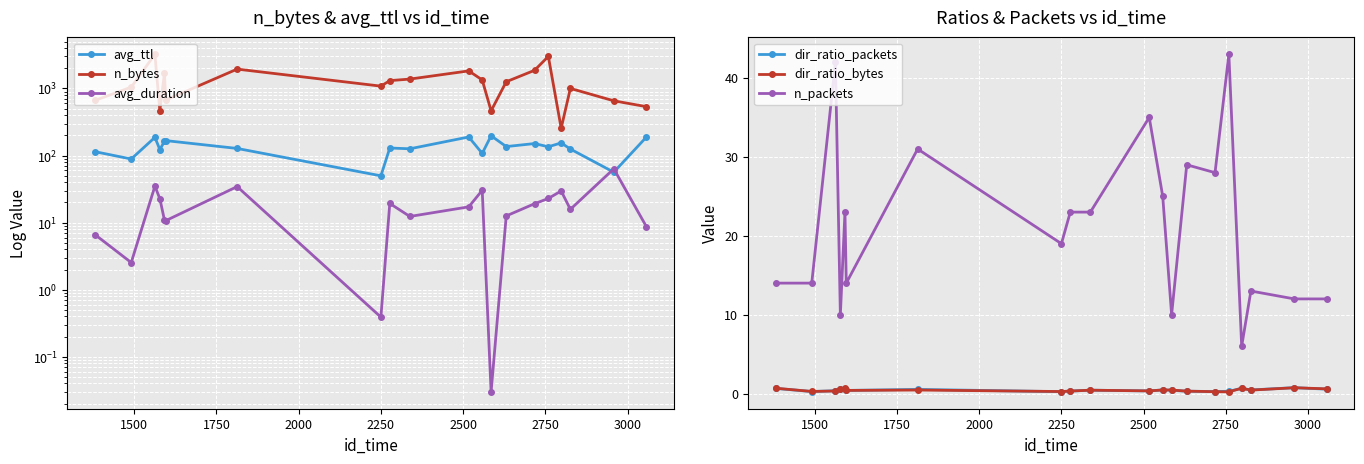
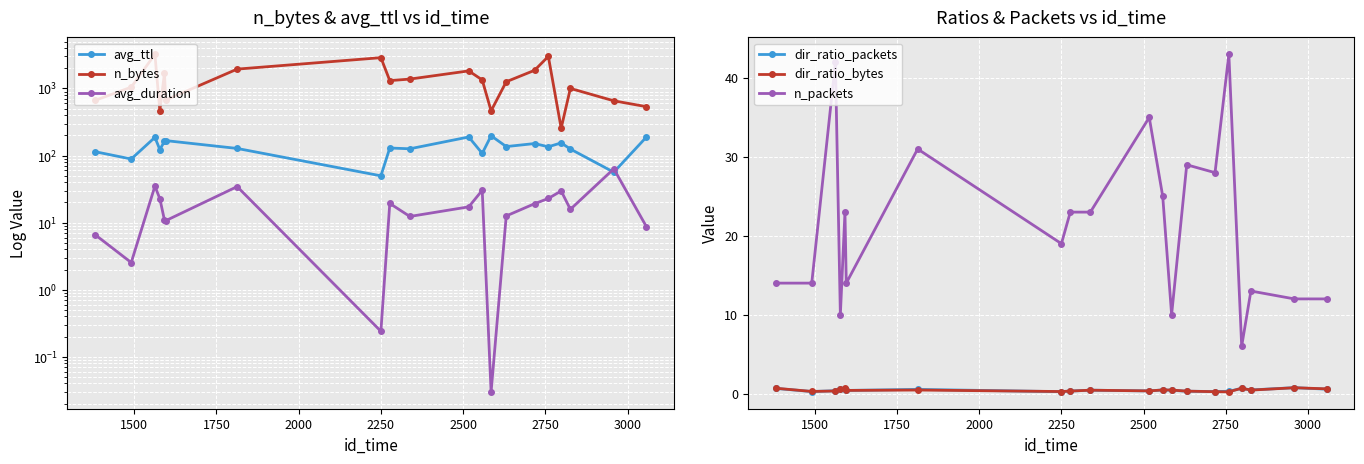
n_bytes & avg_ttl vs id_time, n_bytes, 2250: 1100 -> 2900
n_bytes & avg_ttl vs id_time, avg_duration, 2250: 0.4 -> 0.24
